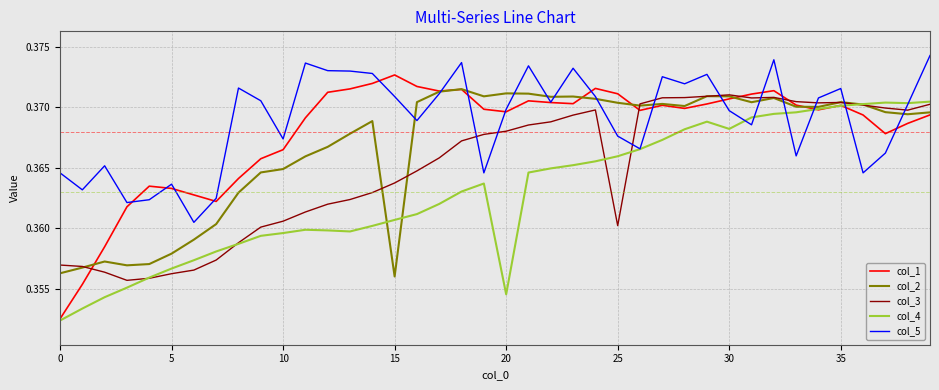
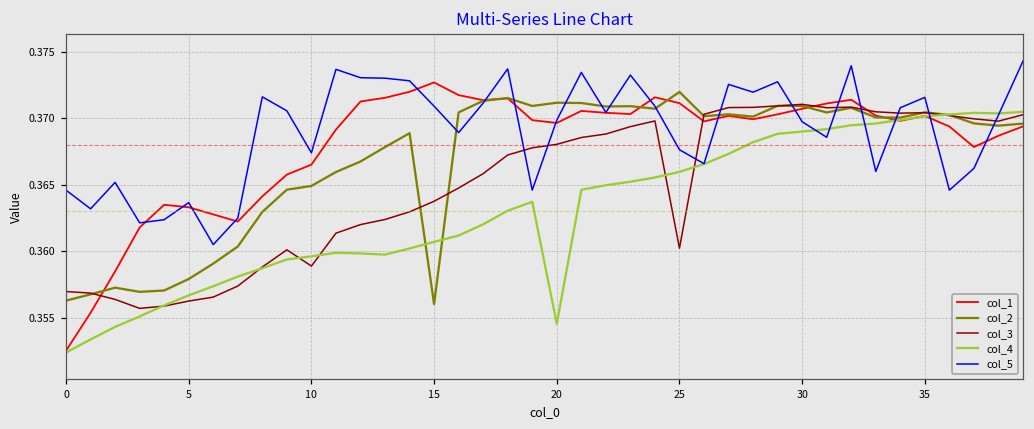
col_3, 10: 0.3606 -> 0.3589
col_2, 25: 0.3704 -> 0.3720
col_4, 30: 0.3682 -> 0.3690
